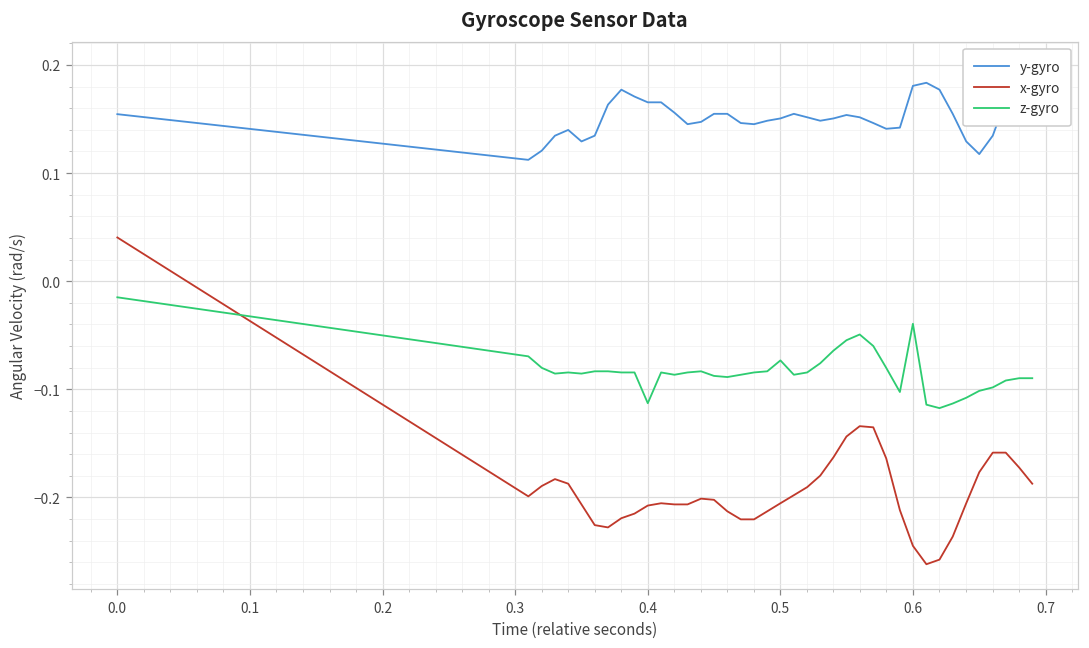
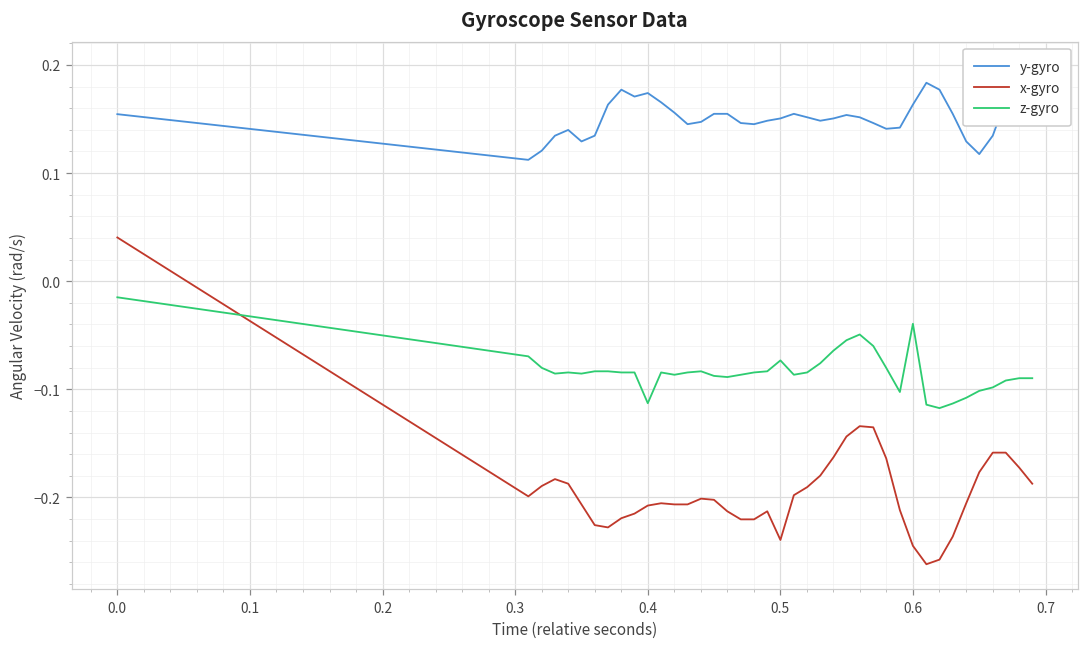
y-gyro, 0.4: 0.165 -> 0.174
x-gyro, 0.5: -0.21 -> -0.24
y-gyro, 0.6: 0.18 -> 0.16
